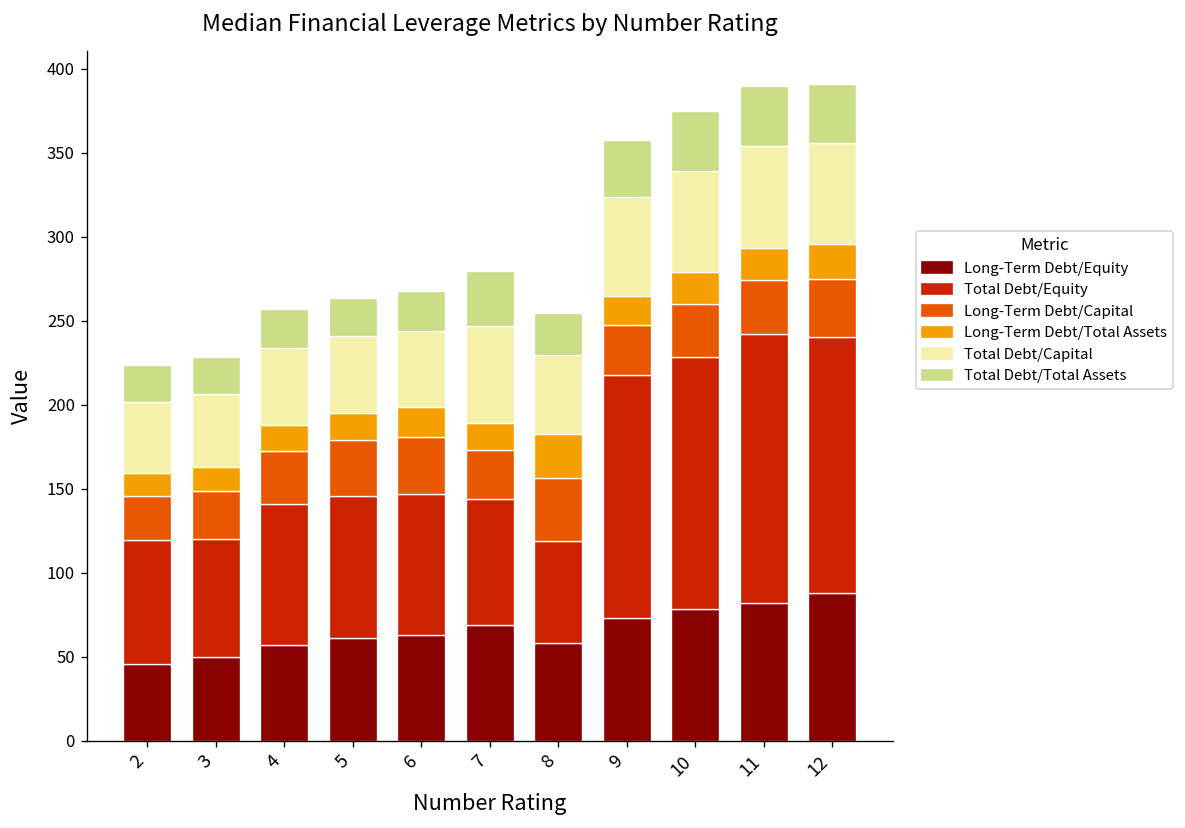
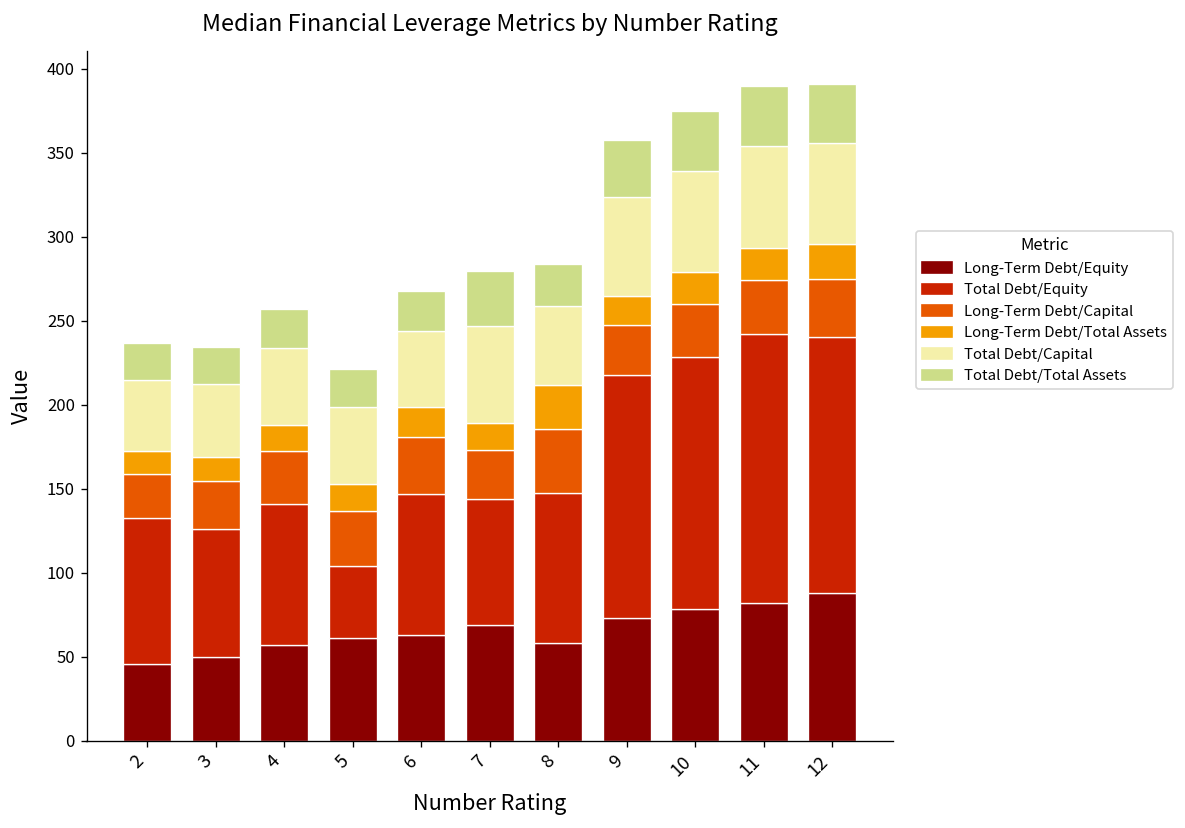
Total Debt/Equity, 2: 74 -> 87
Total Debt/Equity, 3: 70 -> 76
Total Debt/Equity, 5: 85 -> 43
Total Debt/Equity, 8: 61 -> 90
